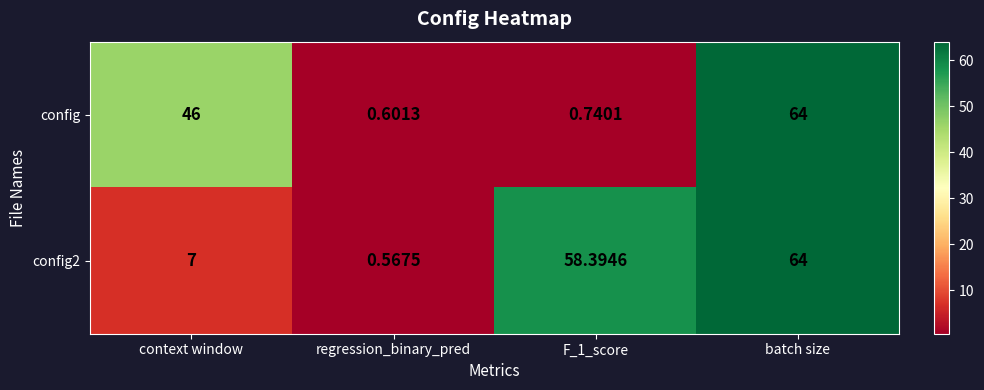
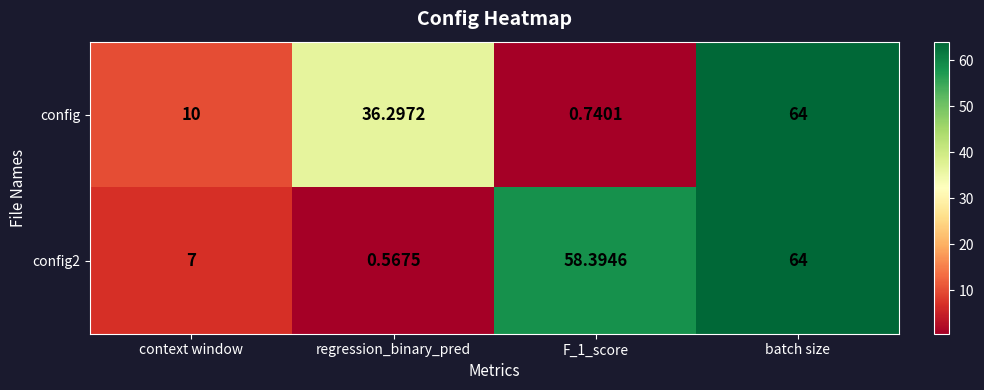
config, context window: 46 -> 10
config, regression_binary_pred: 0.6013 -> 36.2972
